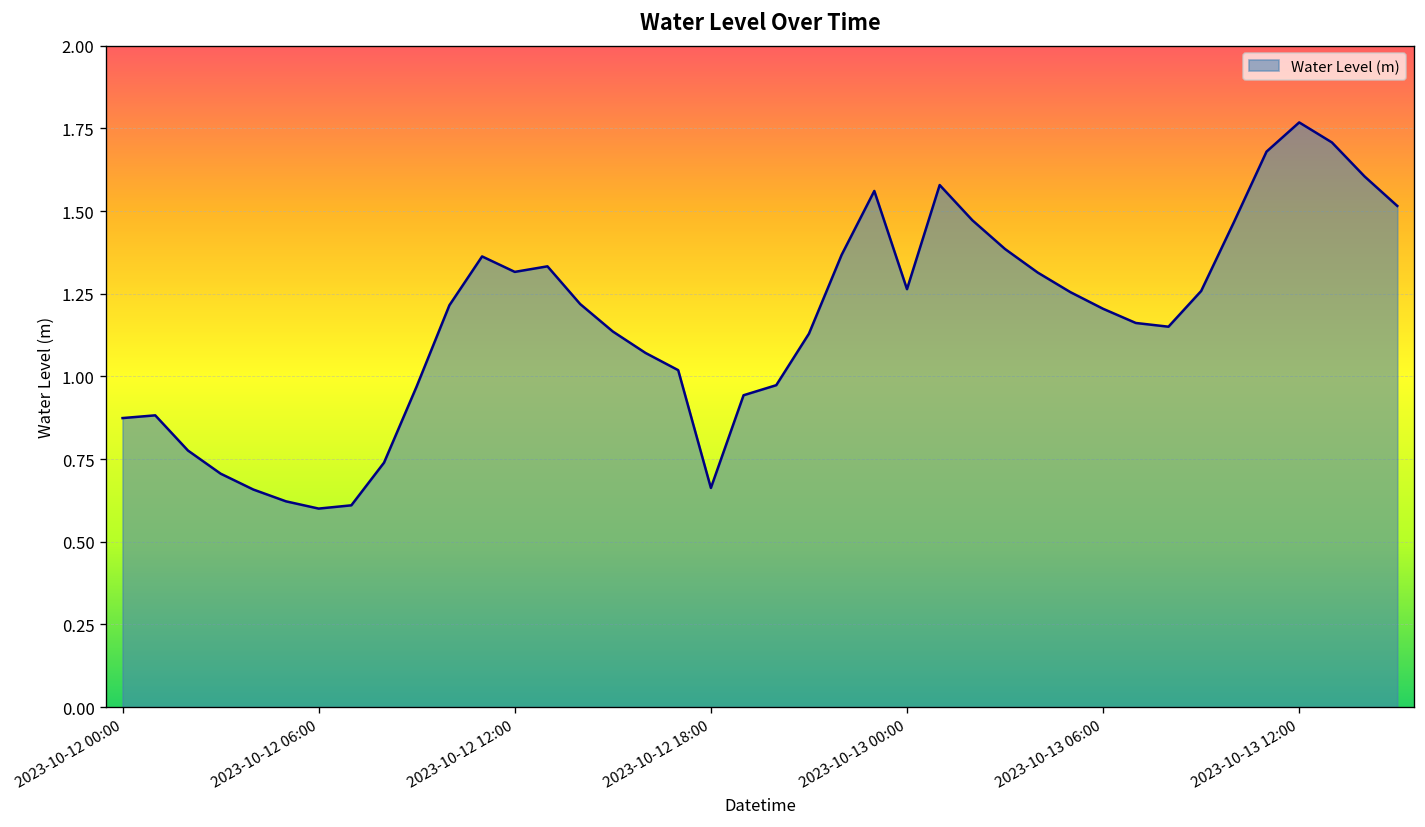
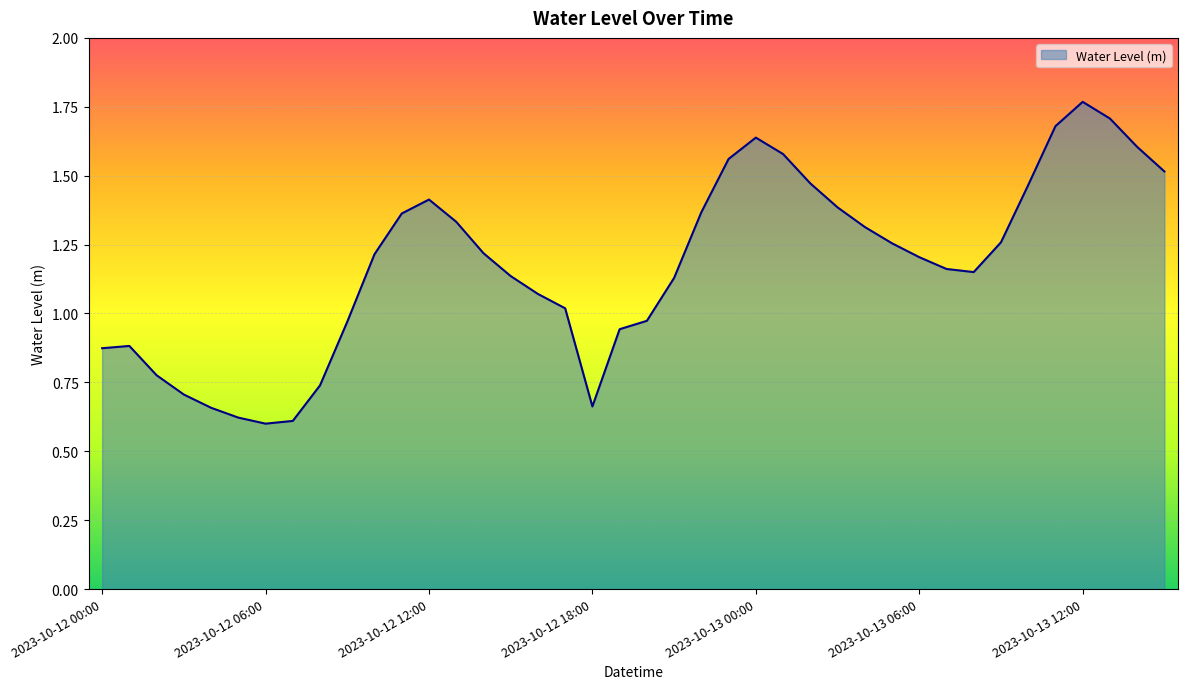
2023-10-12 12:00: 1.32 -> 1.41
2023-10-13 00:00: 1.26 -> 1.64
